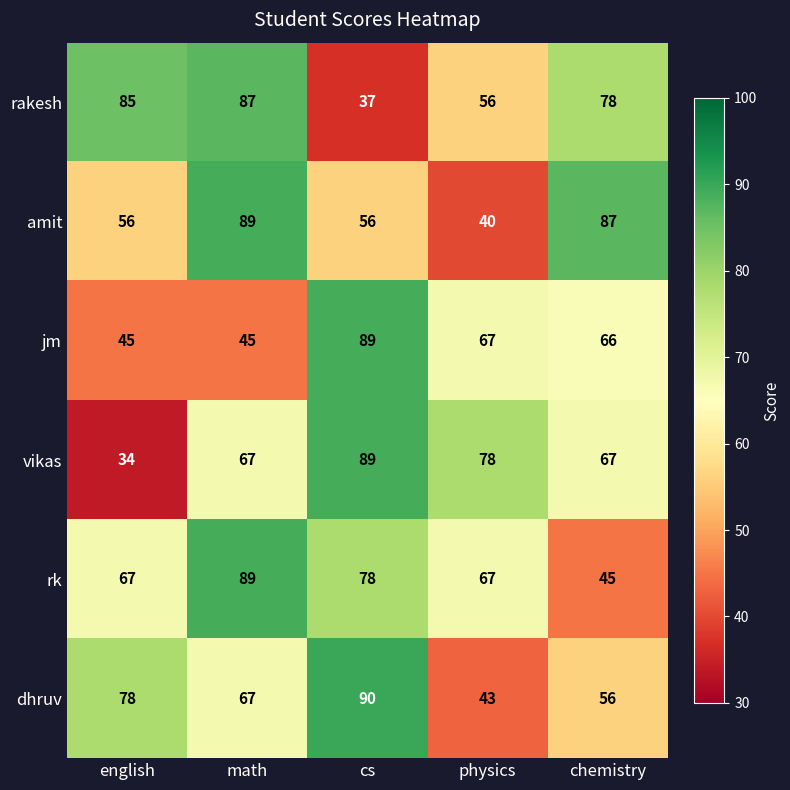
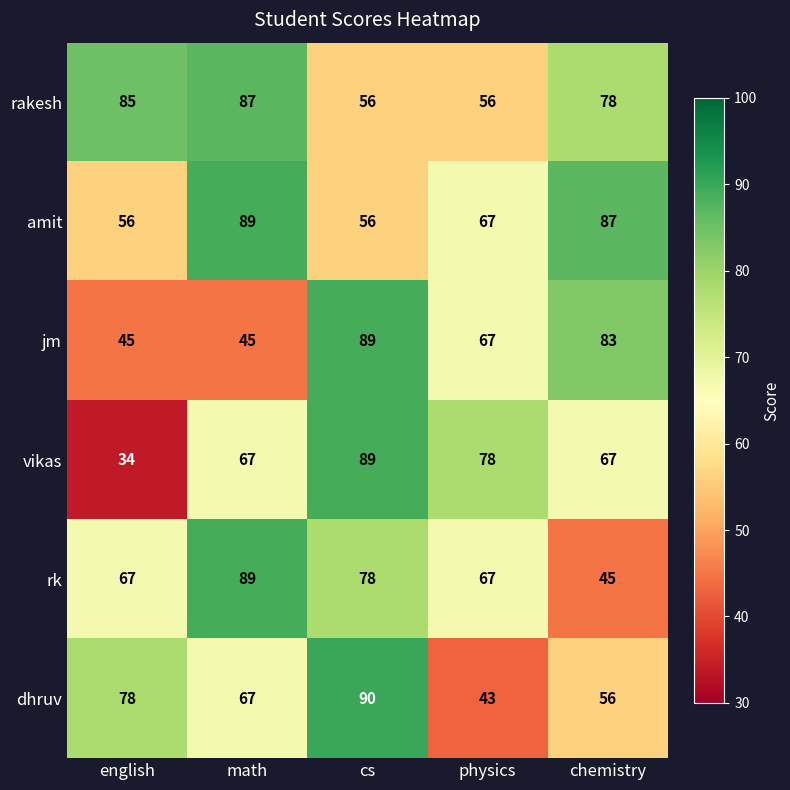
rakesh, cs: 37 -> 56
amit, physics: 40 -> 67
jm, chemistry: 66 -> 83
